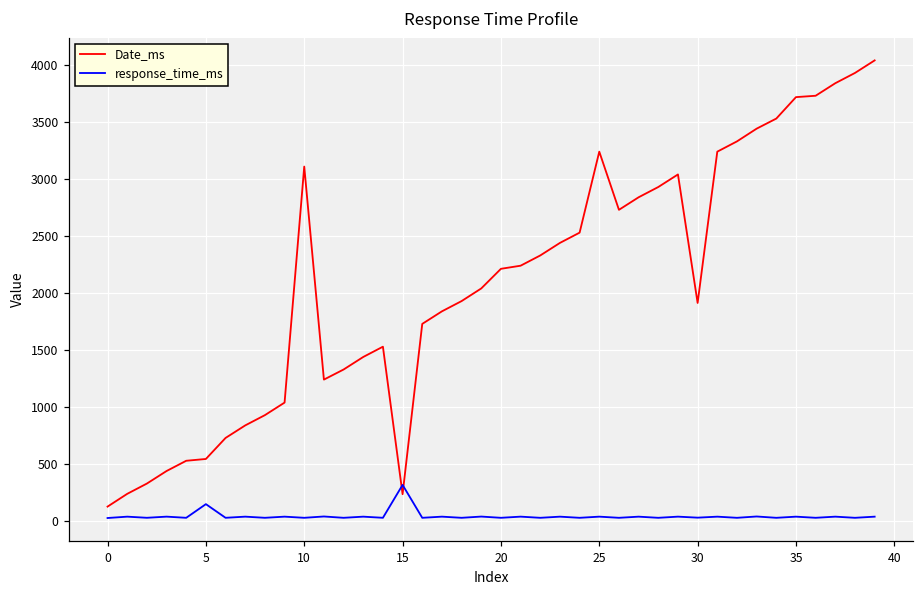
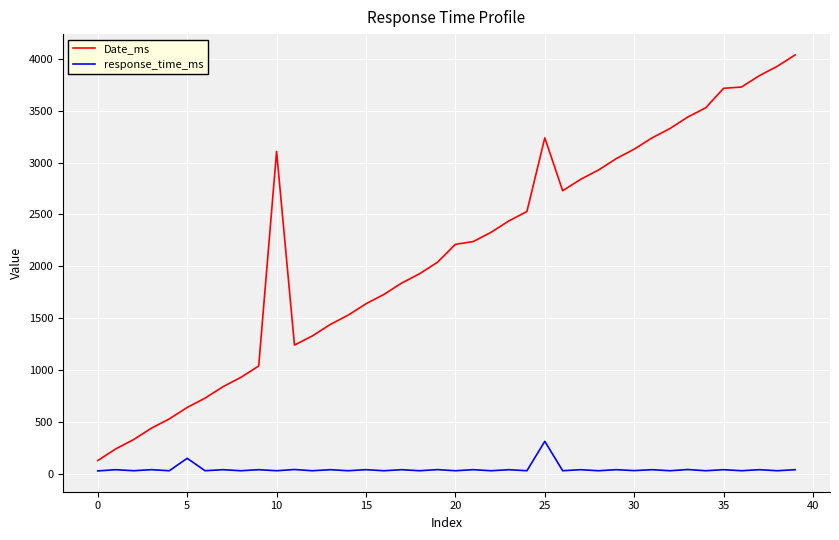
Date_ms, 5: 540 -> 640
Date_ms, 15: 240 -> 1640
response_time_ms, 15: 320 -> 40
response_time_ms, 25: 40 -> 310
Date_ms, 30: 1910 -> 3130
